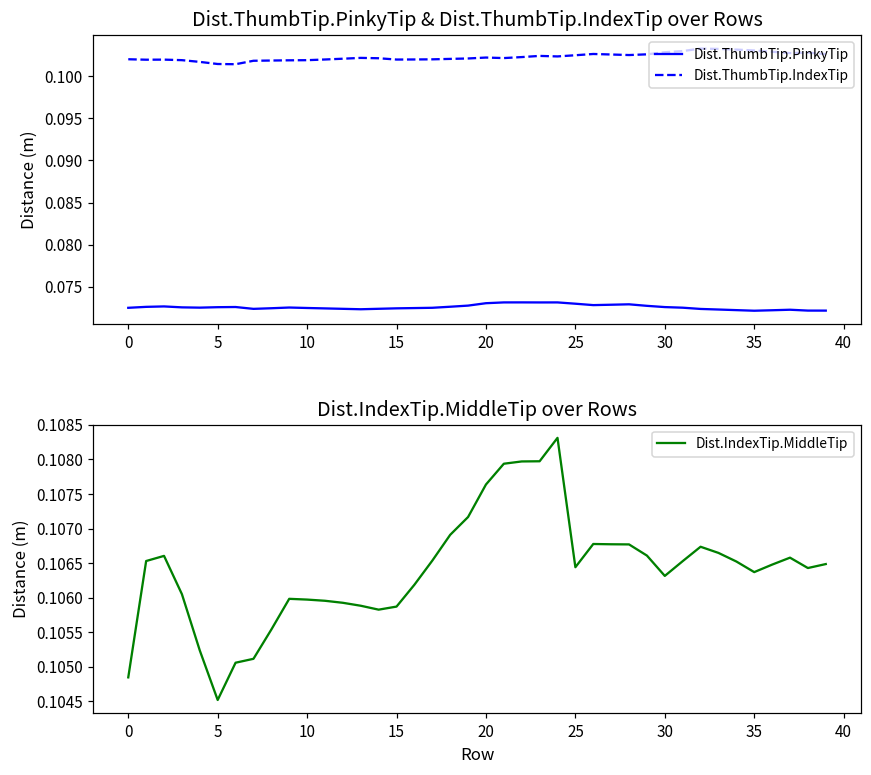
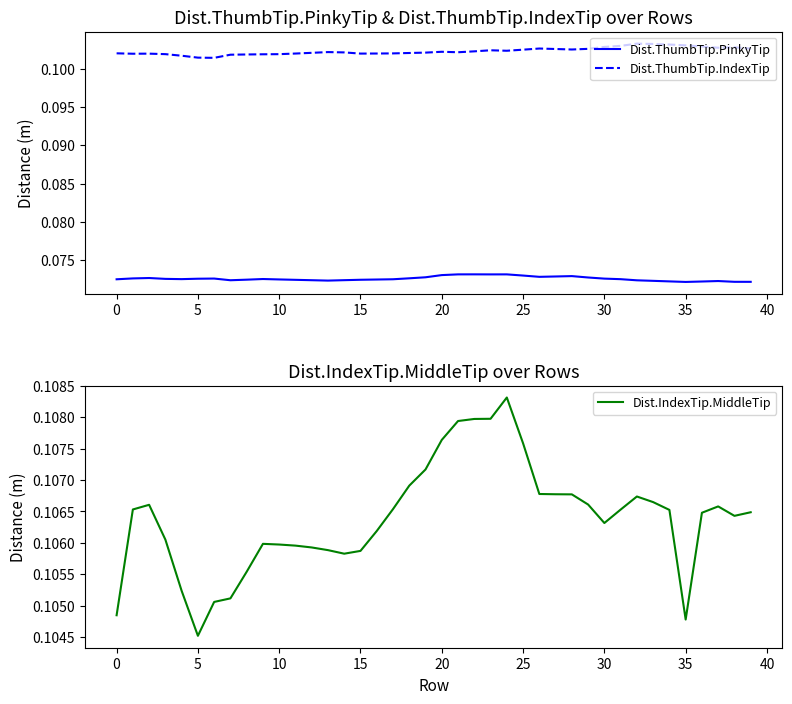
Dist.IndexTip.MiddleTip over Rows, 25: 0.1064 -> 0.1076
Dist.IndexTip.MiddleTip over Rows, 35: 0.1064 -> 0.1048
